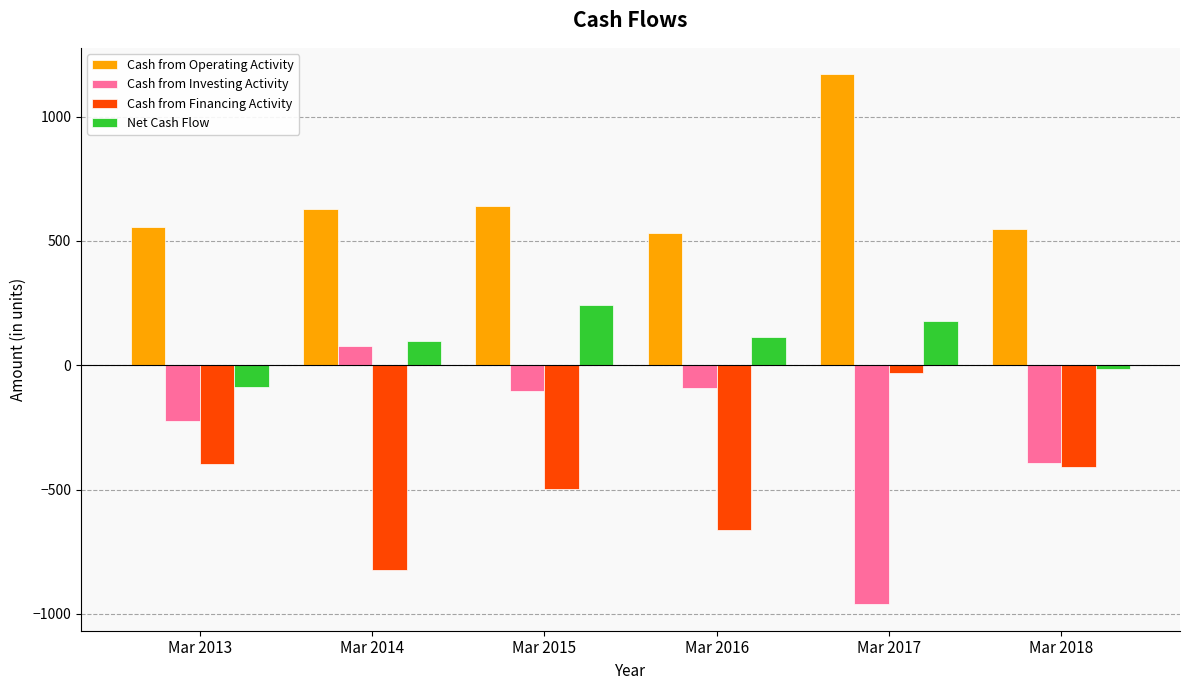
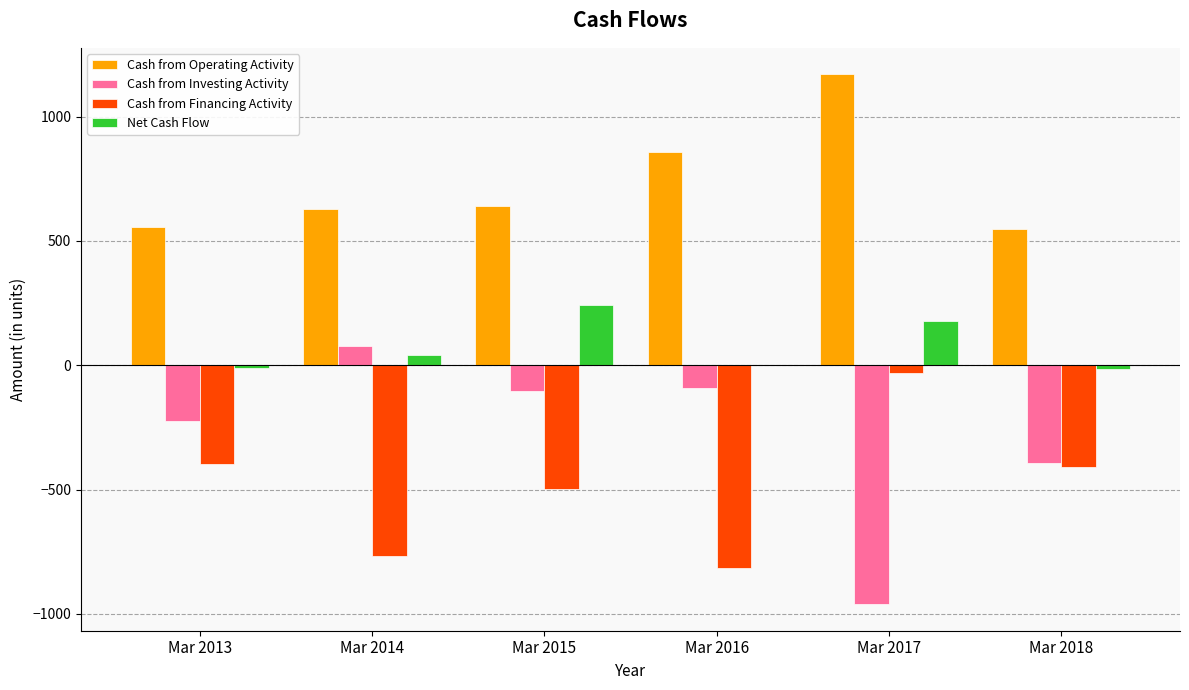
Net Cash Flow, Mar 2013: -90 -> -10
Cash from Financing Activity, Mar 2014: -820 -> -770
Net Cash Flow, Mar 2014: 100 -> 40
Cash from Operating Activity, Mar 2016: 530 -> 860
Cash from Financing Activity, Mar 2016: -660 -> -820
Net Cash Flow, Mar 2016: 110 -> 0
